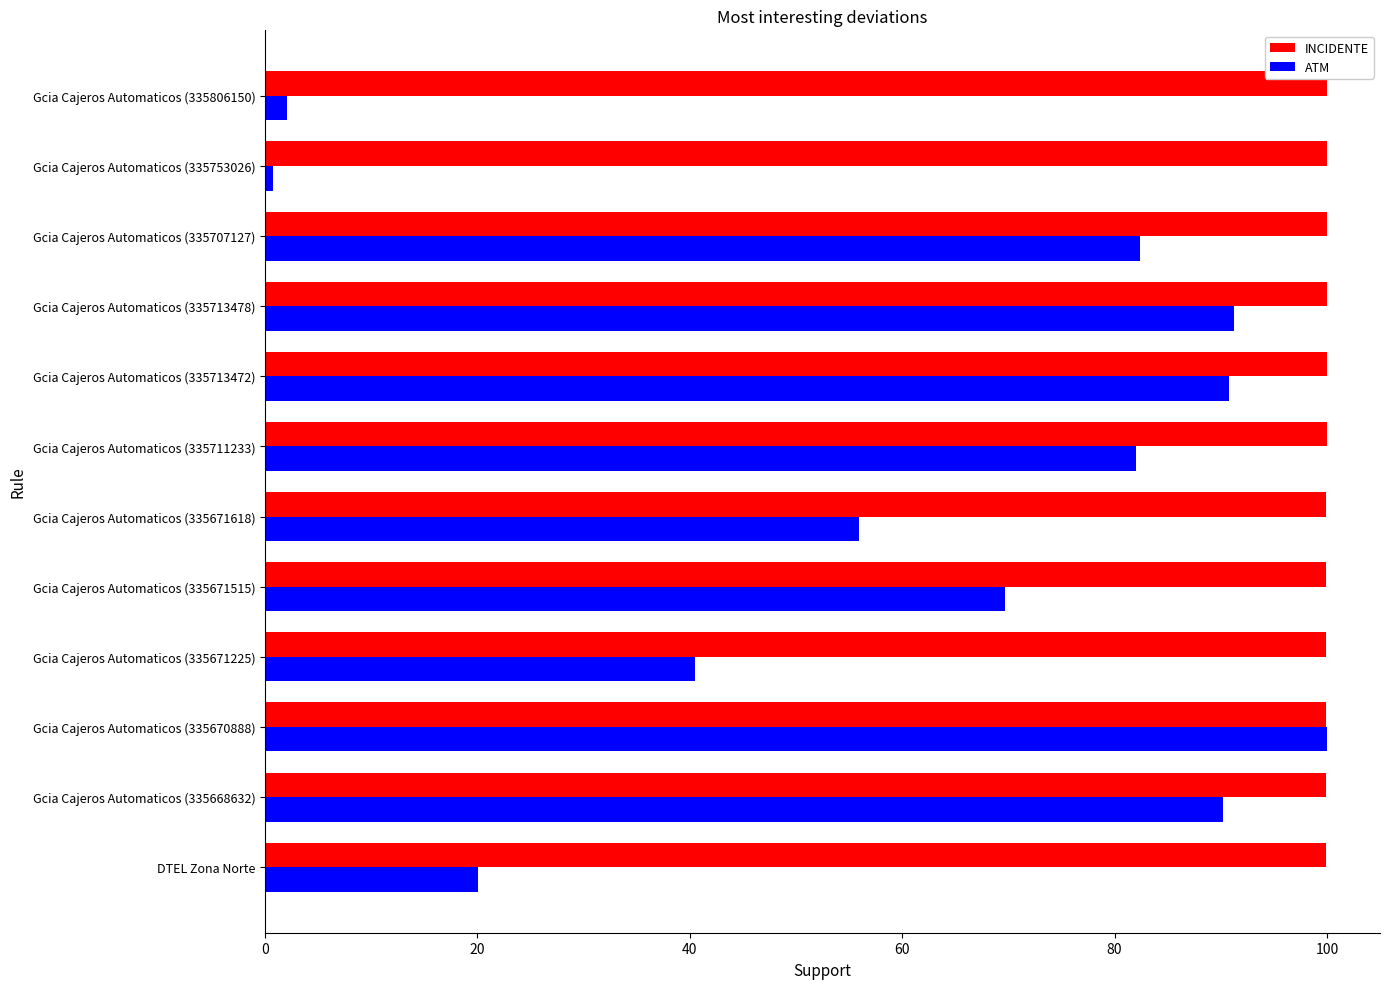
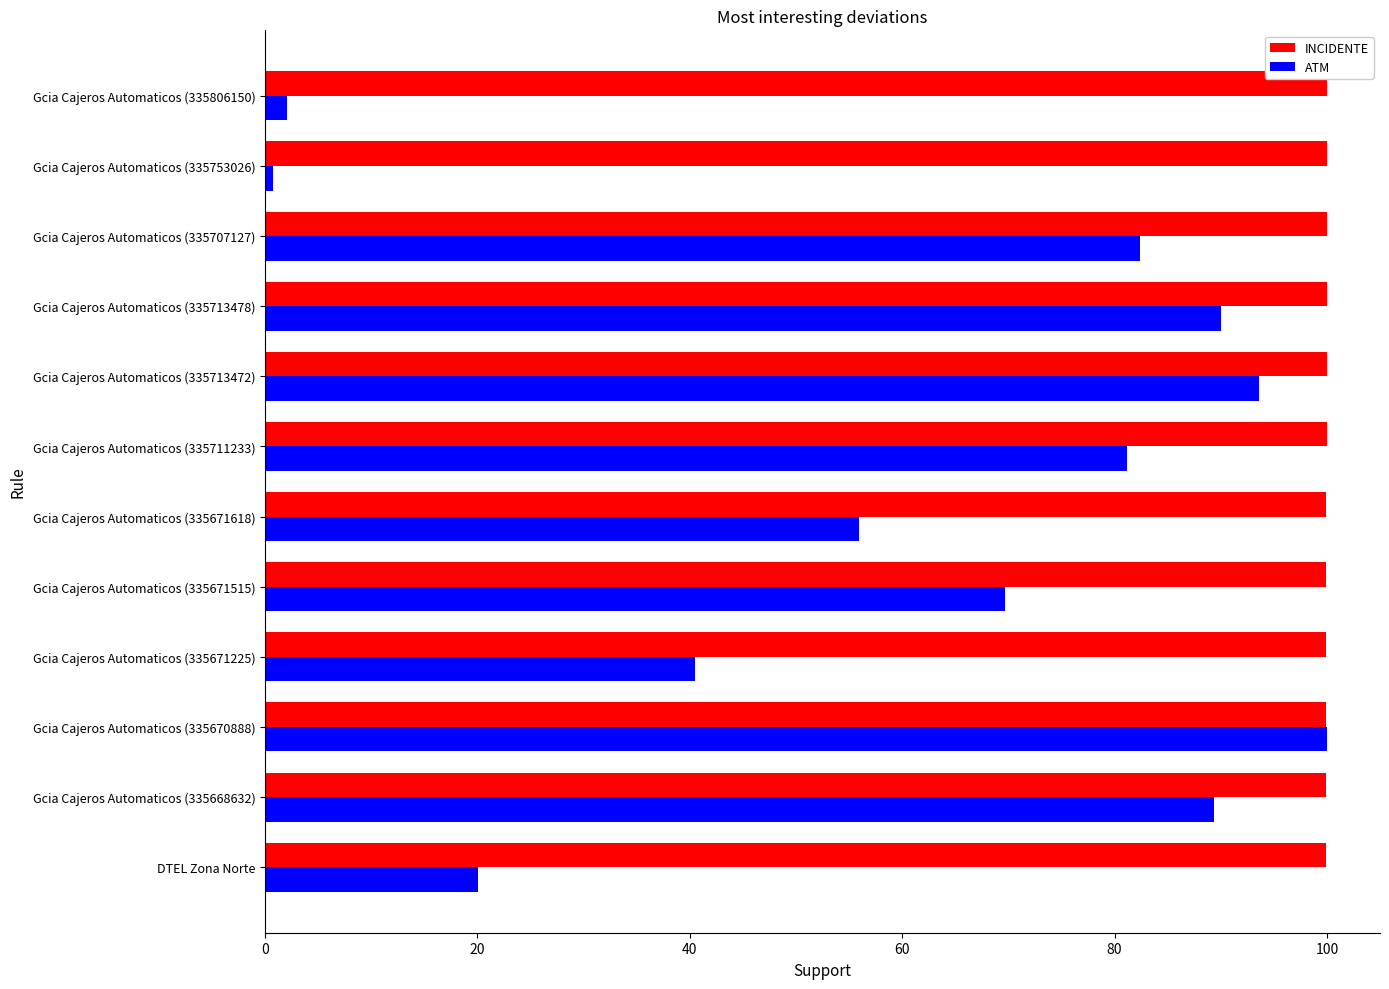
ATM, Gcia Cajeros Automaticos (335713478): 91.2 -> 90.0
ATM, Gcia Cajeros Automaticos (335713472): 90.8 -> 93.6
ATM, Gcia Cajeros Automaticos (335711233): 82.0 -> 81.2
ATM, Gcia Cajeros Automaticos (335668632): 90.2 -> 89.4
